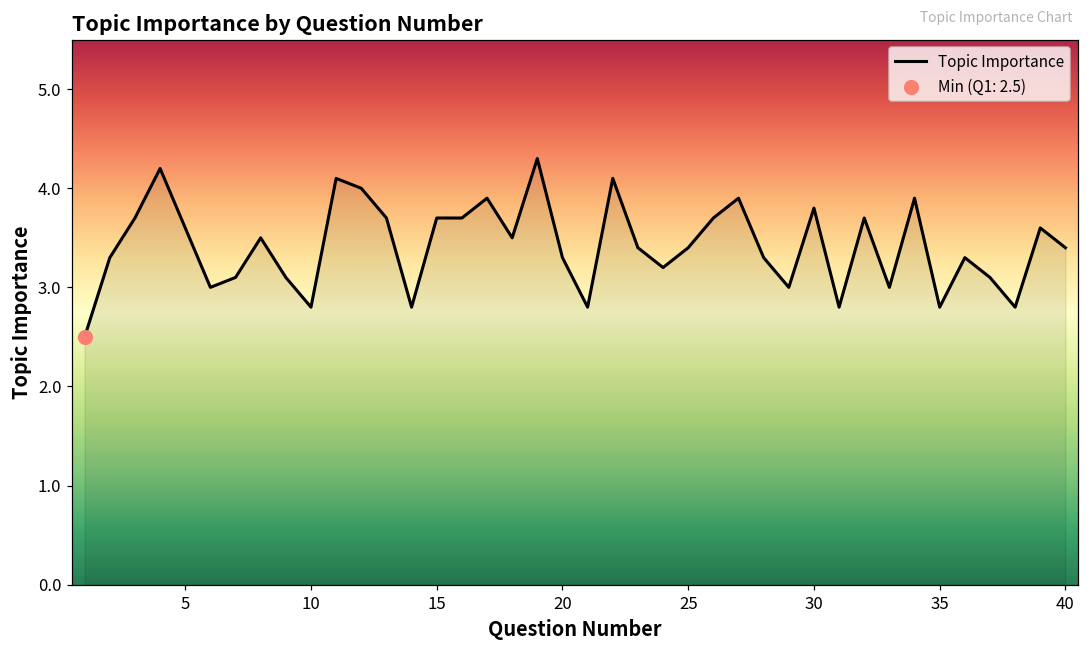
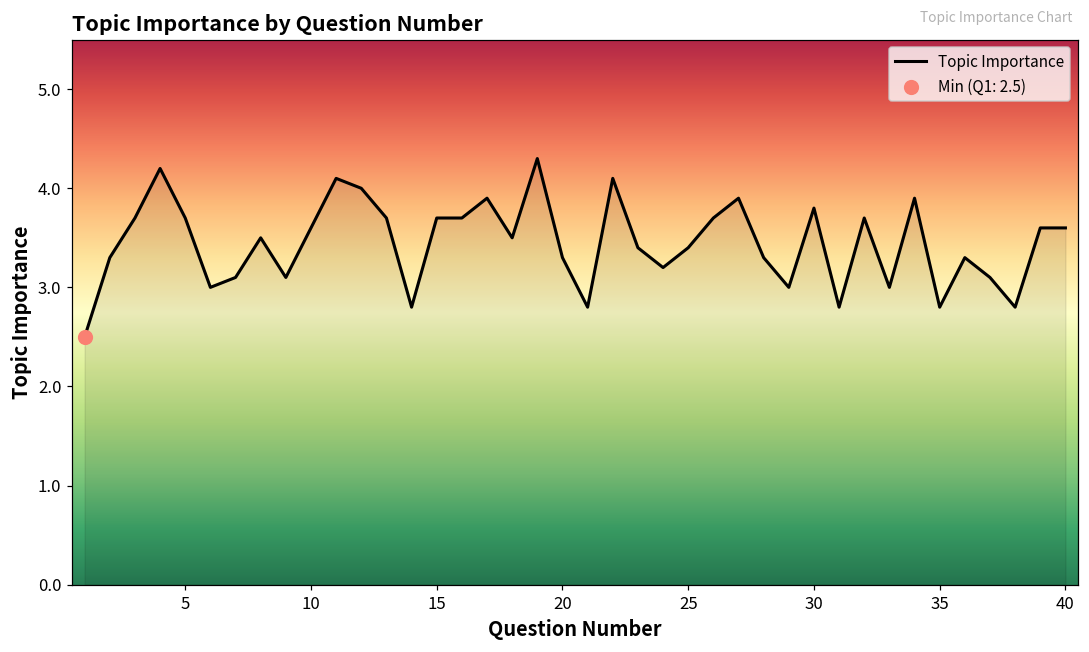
Topic Importance, 5: 3.6 -> 3.7
Topic Importance, 10: 2.8 -> 3.6
Topic Importance, 40: 3.4 -> 3.6
